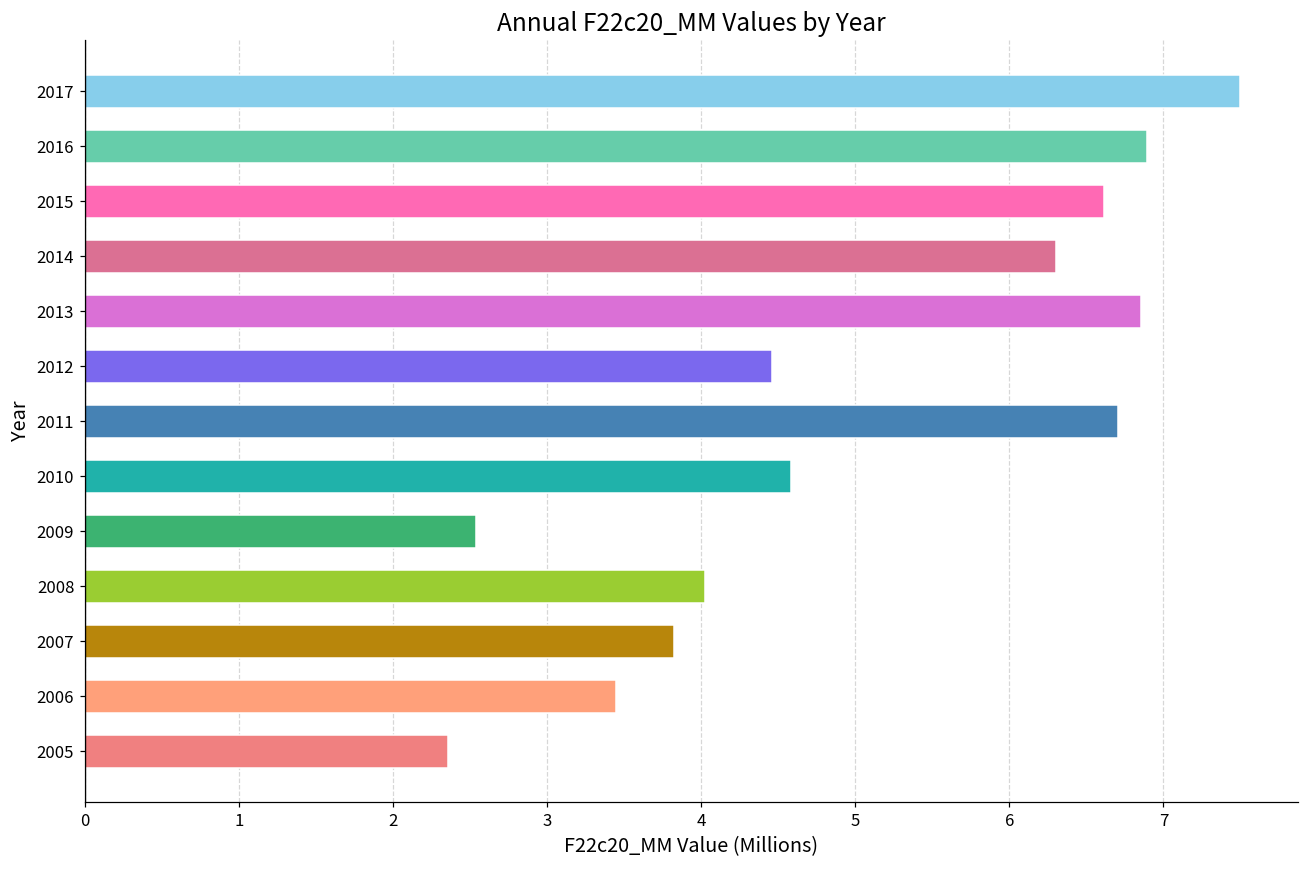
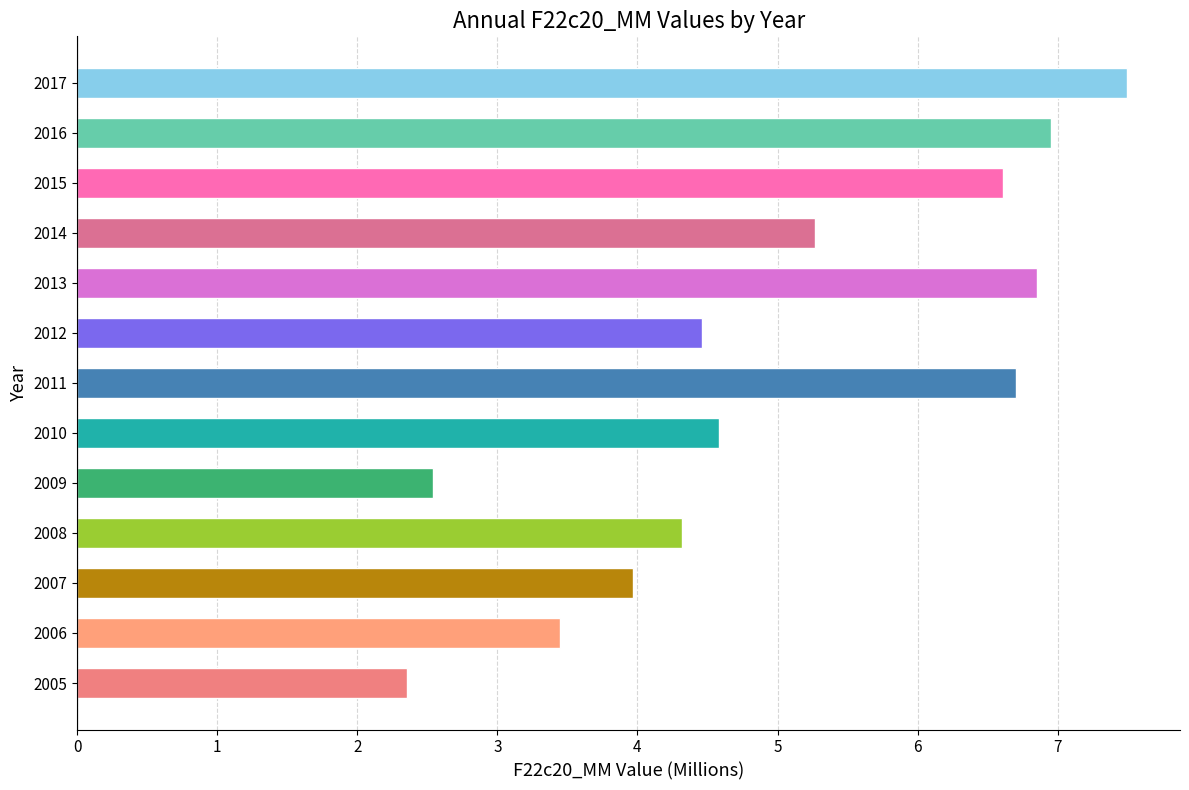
2016: 6.89 -> 6.95
2014: 6.30 -> 5.27
2008: 4.02 -> 4.32
2007: 3.83 -> 3.97
